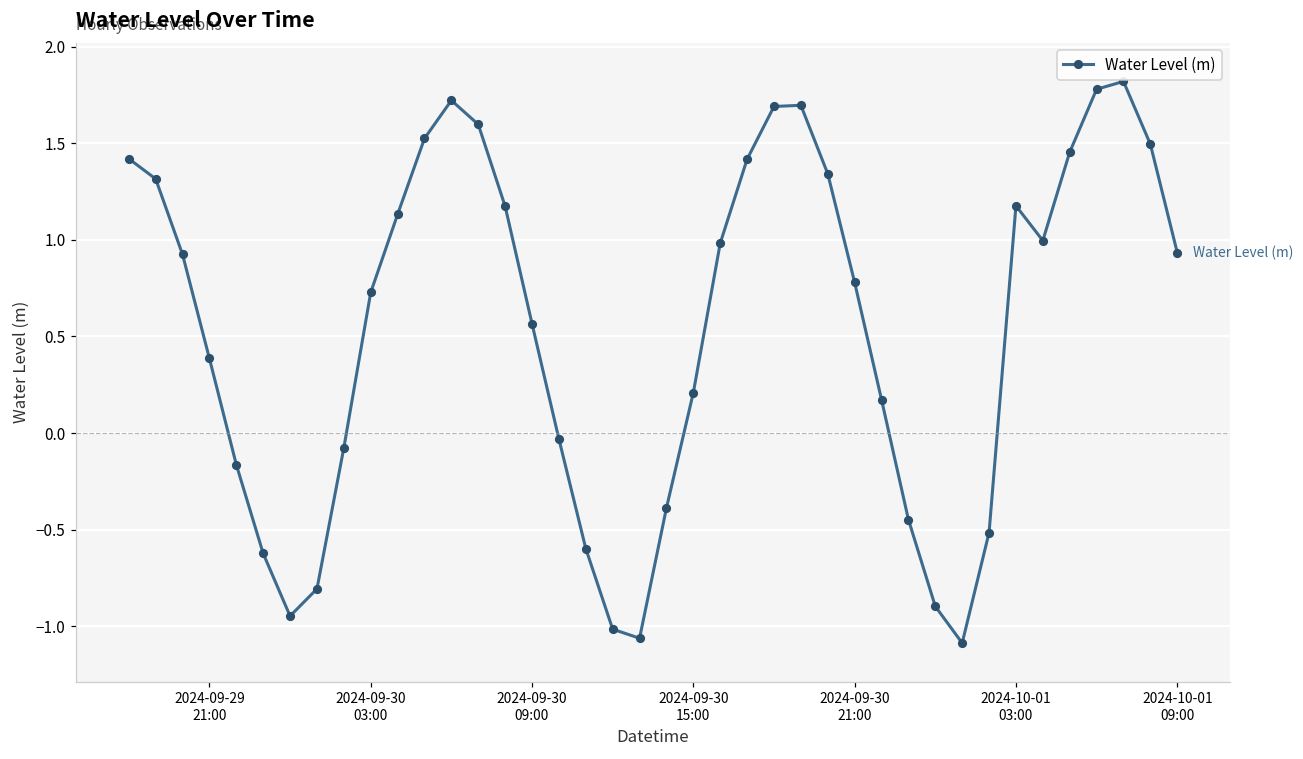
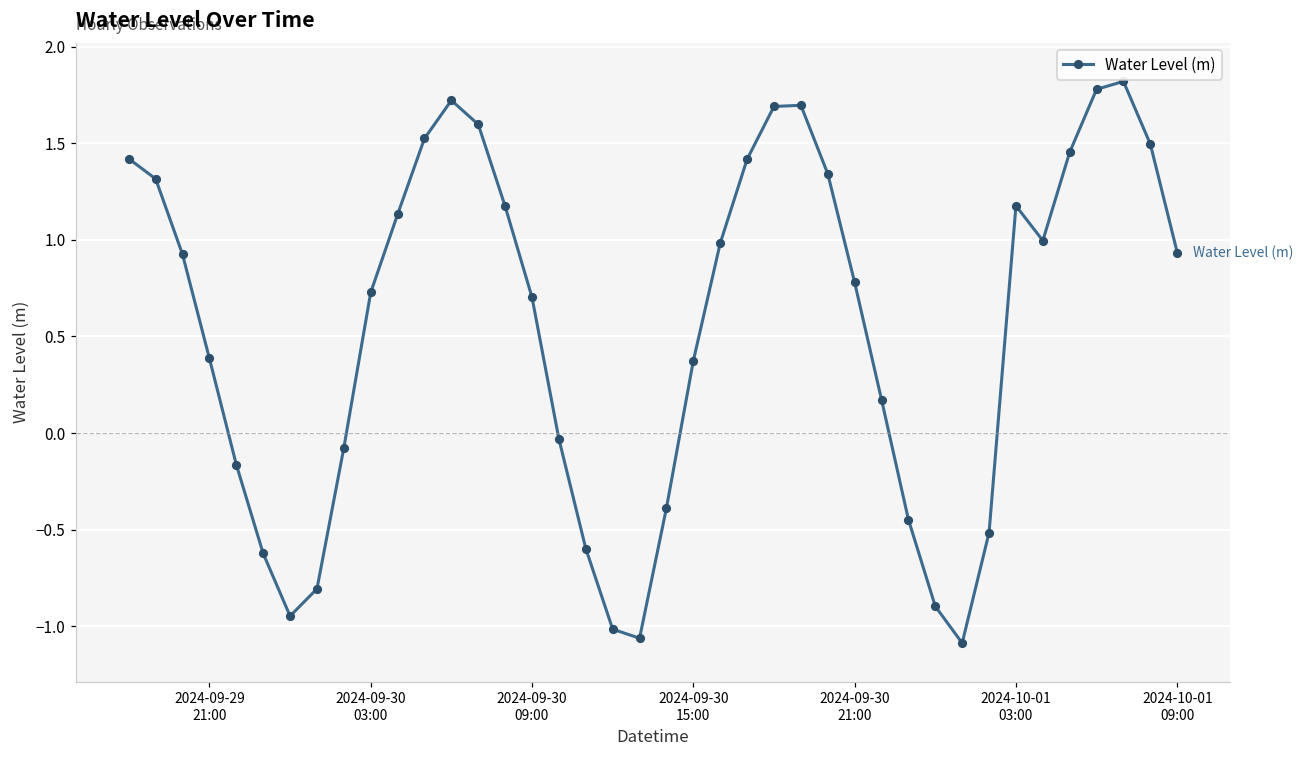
2024-09-30 09:00: 0.57 -> 0.70
2024-09-30 15:00: 0.21 -> 0.37
